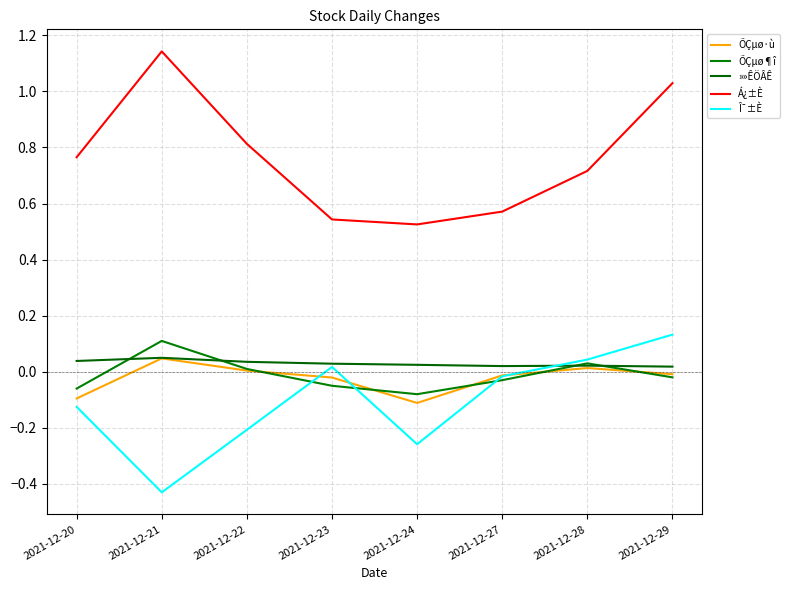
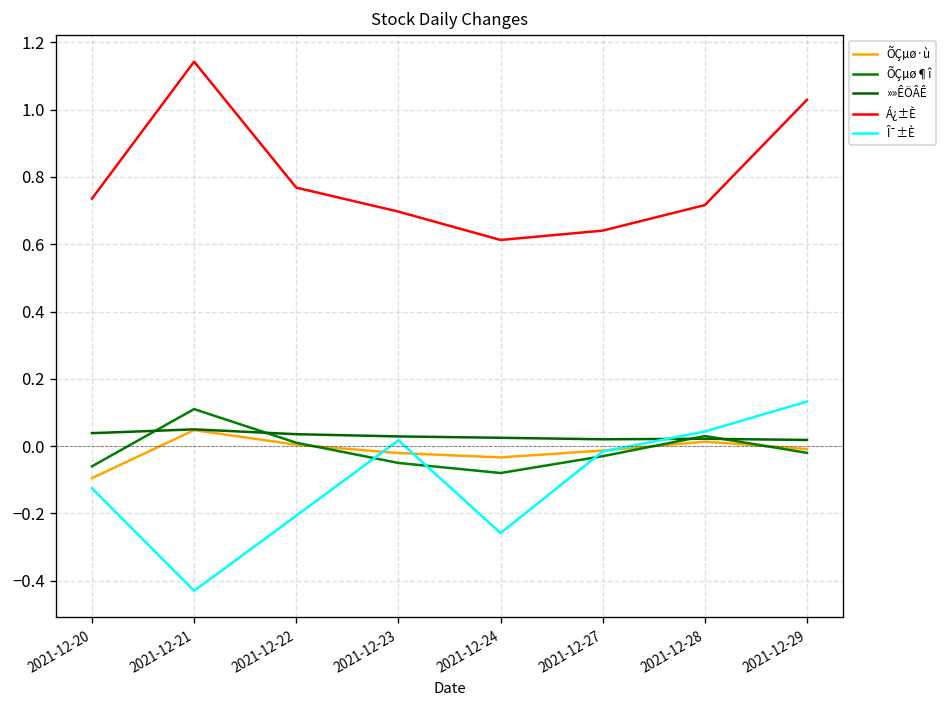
Á¿±È, 2021-12-20: 0.77 -> 0.74
Á¿±È, 2021-12-22: 0.81 -> 0.77
Á¿±È, 2021-12-23: 0.54 -> 0.70
ÕÇµø·ù, 2021-12-24: -0.11 -> -0.03
Á¿±È, 2021-12-24: 0.53 -> 0.61
Á¿±È, 2021-12-27: 0.57 -> 0.64
